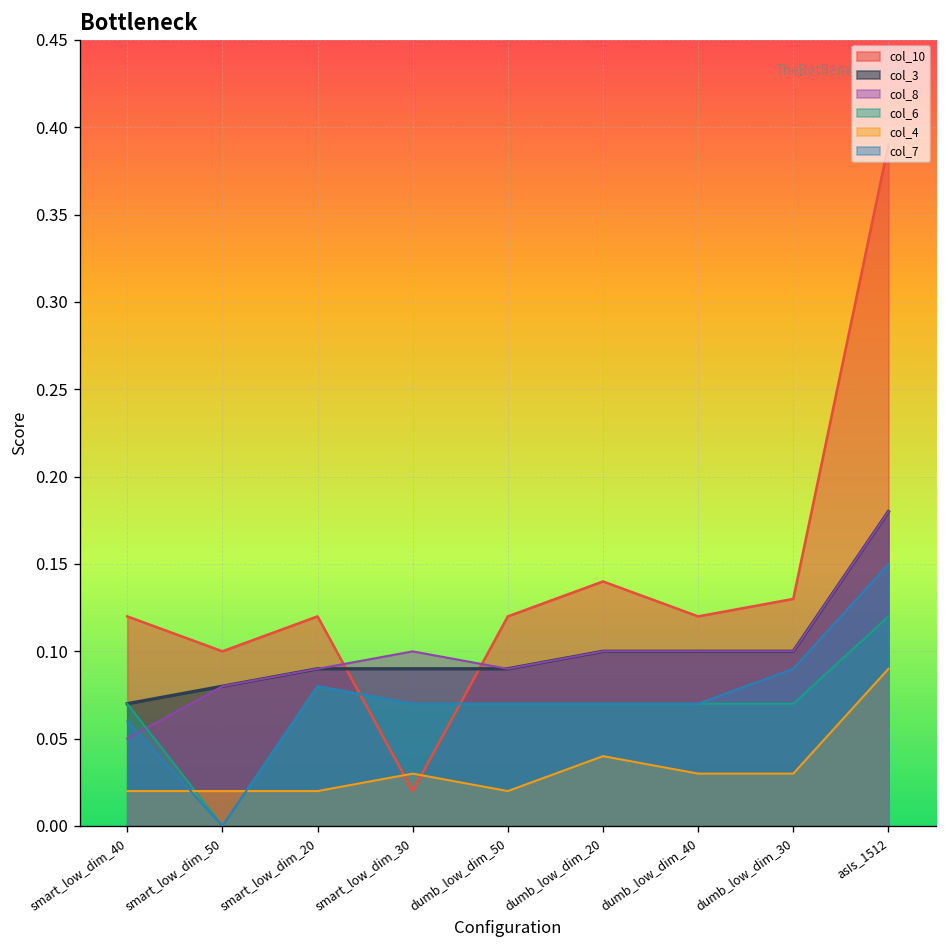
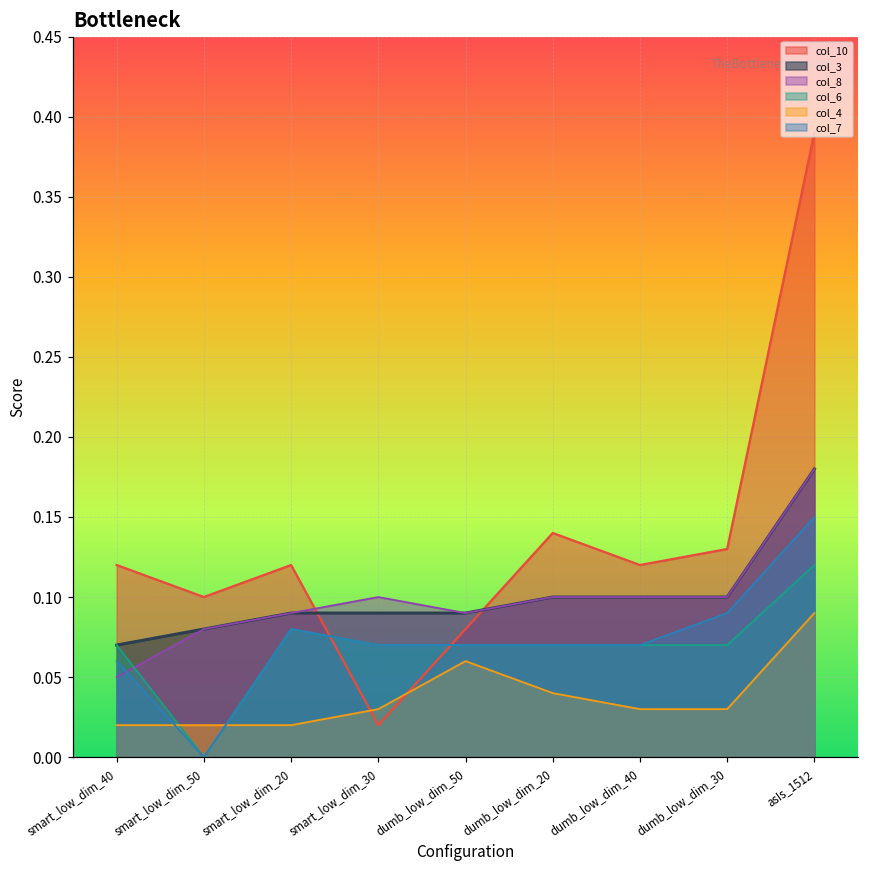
col_10, dumb_low_dim_50: 0.12 -> 0.08
col_4, dumb_low_dim_50: 0.02 -> 0.06
